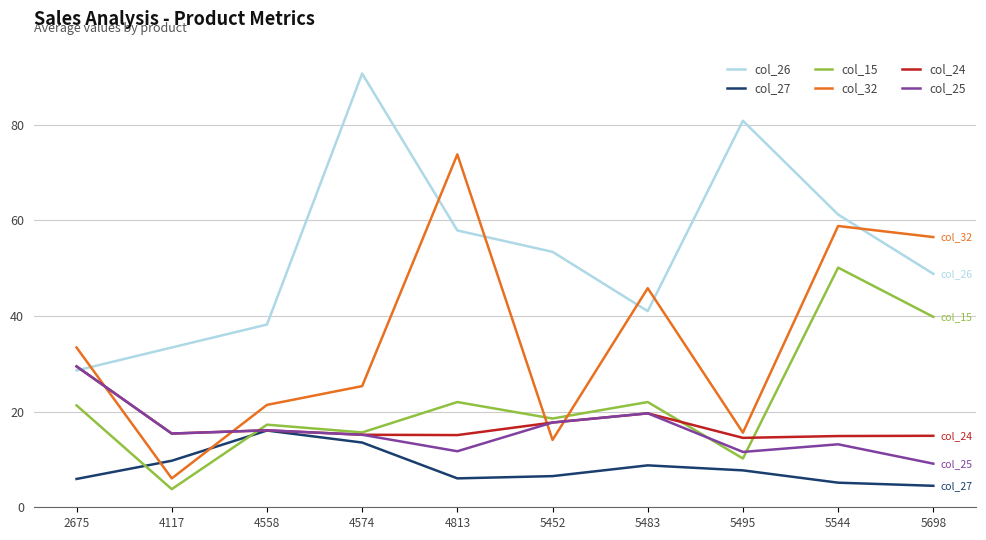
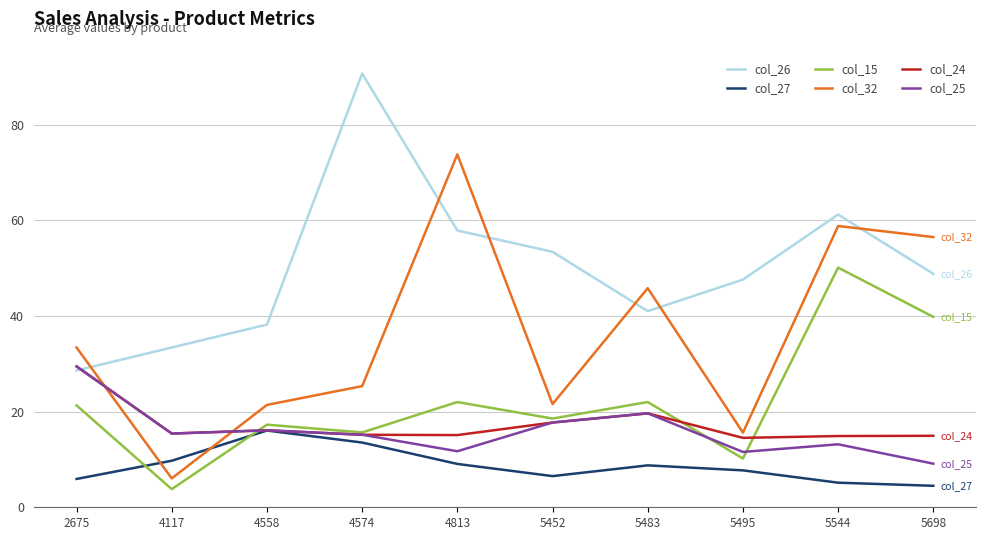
col_27, 4813: 6 -> 9
col_32, 5452: 14 -> 22
col_26, 5495: 81 -> 48
